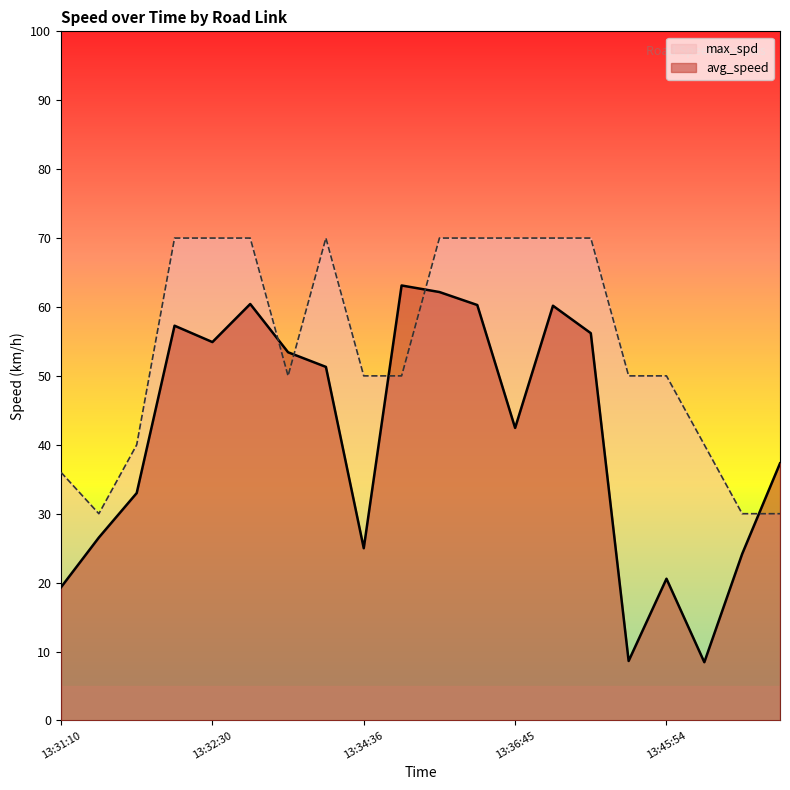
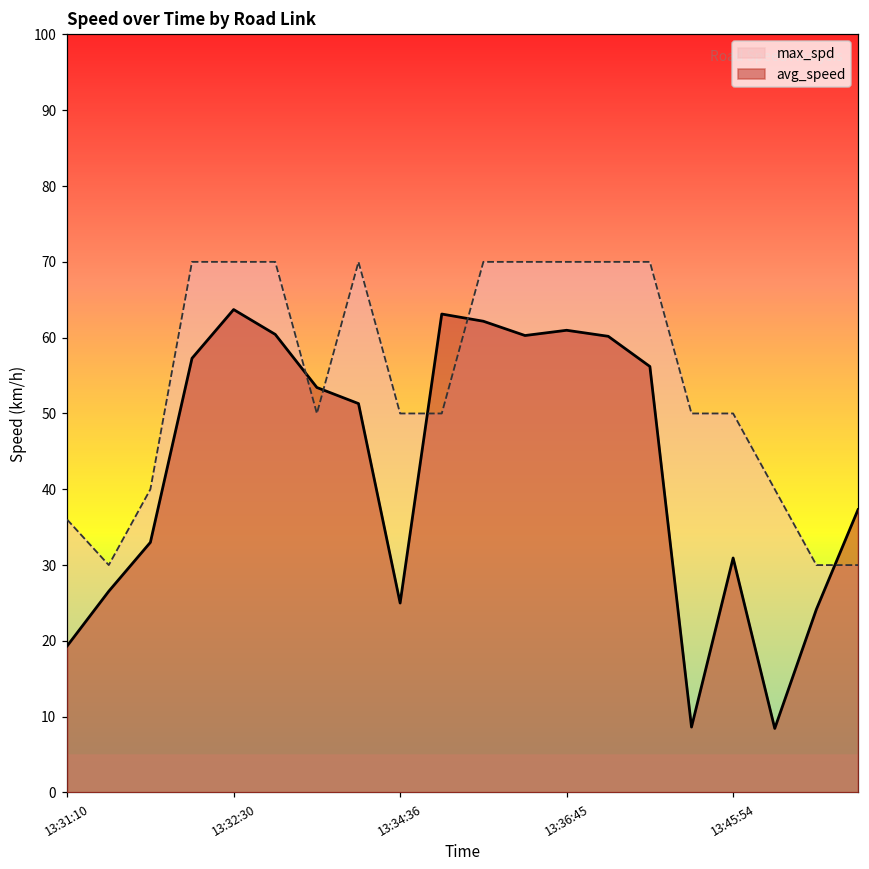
avg_speed, 13:32:30: 55 -> 64
avg_speed, 13:36:45: 42 -> 61
avg_speed, 13:45:54: 21 -> 31
